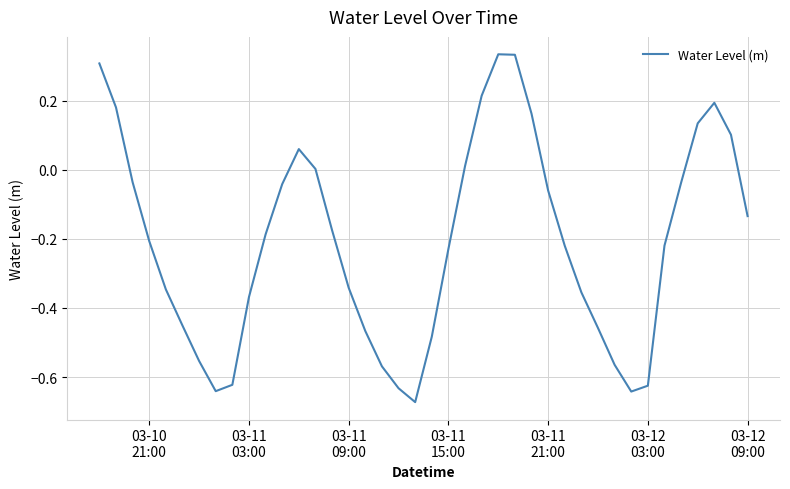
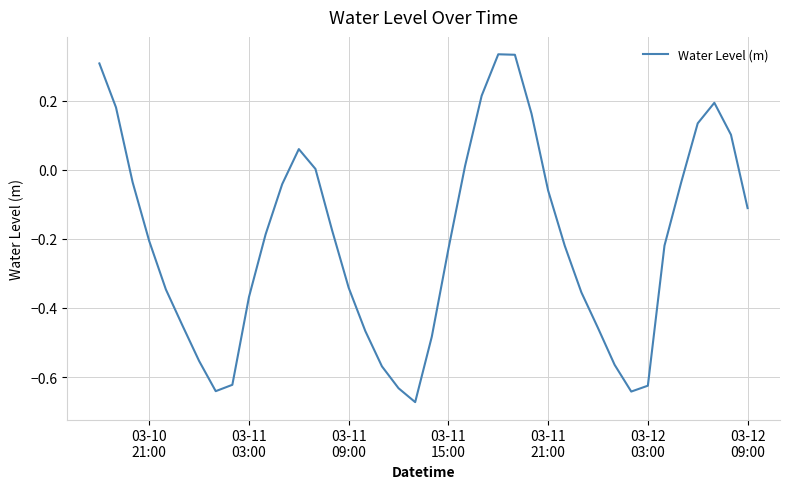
03-12 09:00: -0.13 -> -0.11
